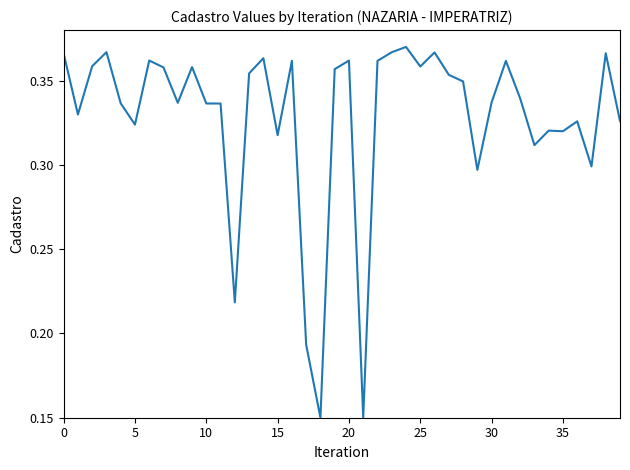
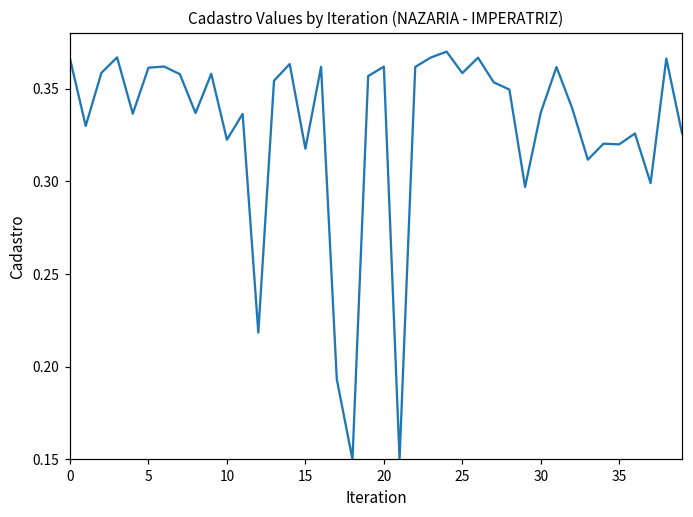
5: 0.324 -> 0.361
10: 0.336 -> 0.322
